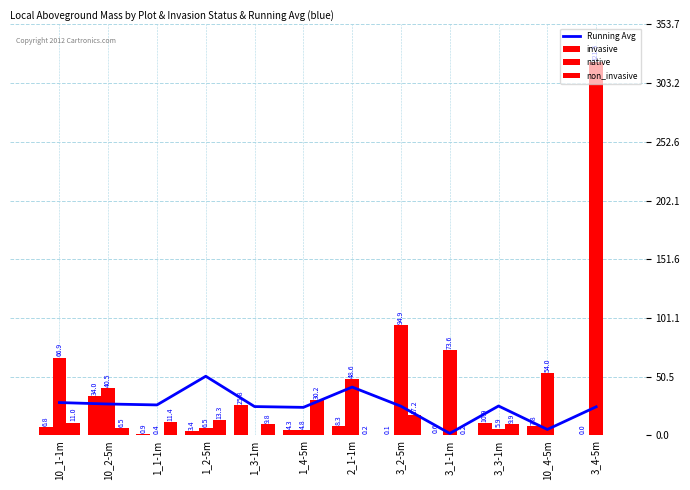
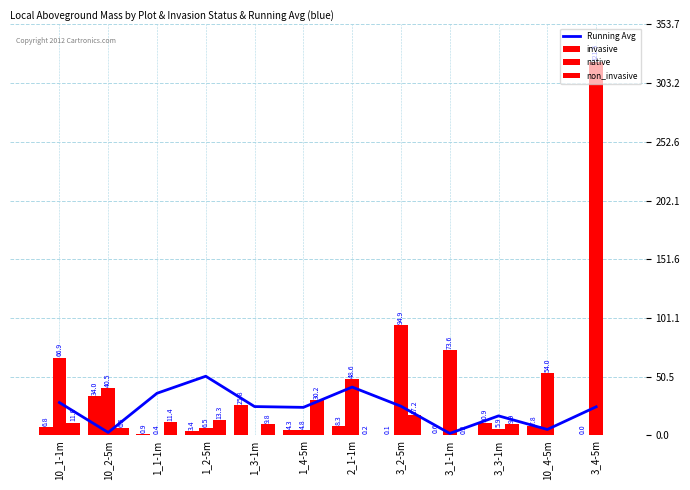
Running Avg, 10_2-5m: 27 -> 3
Running Avg, 1_1-1m: 26 -> 36
Running Avg, 3_3-1m: 25 -> 17
